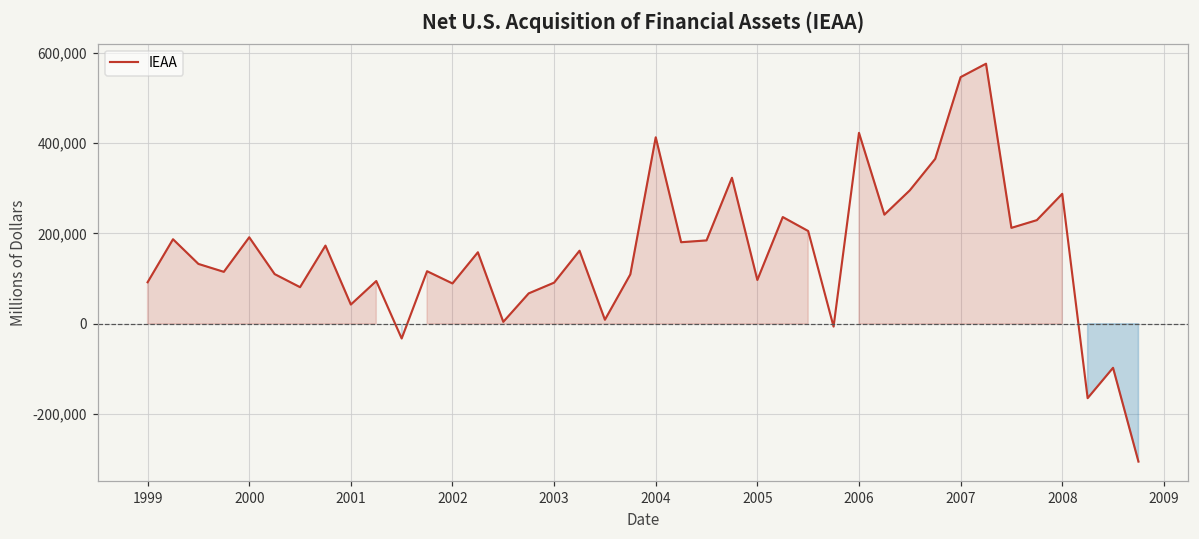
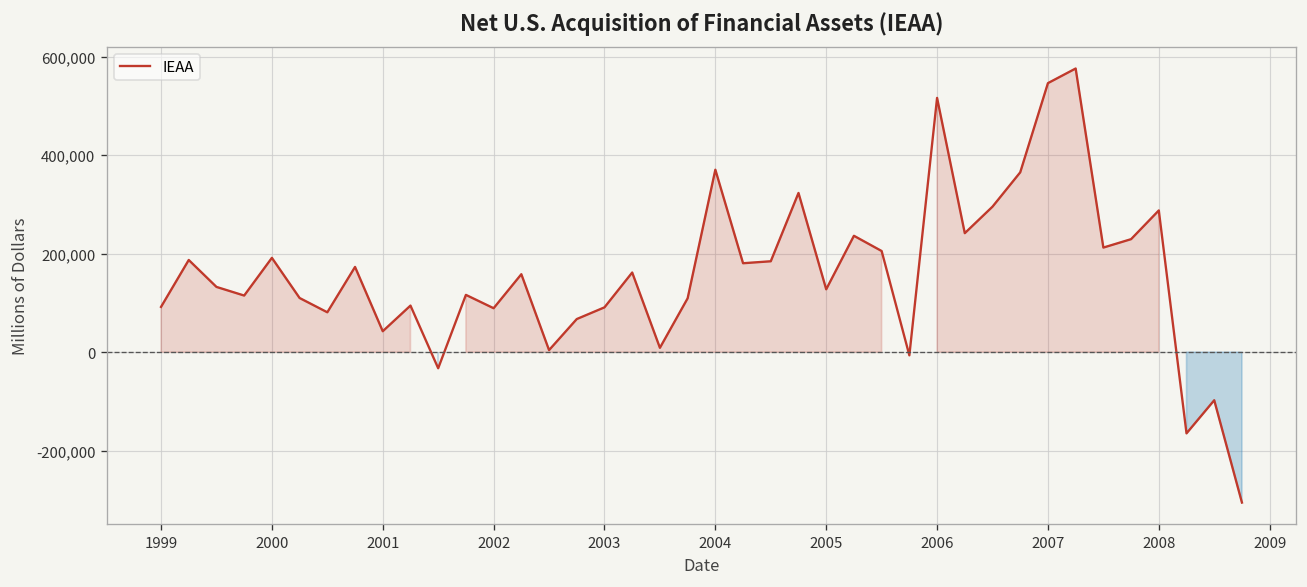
2004: 410,000 -> 370,000
2005: 100,000 -> 130,000
2006: 420,000 -> 520,000
